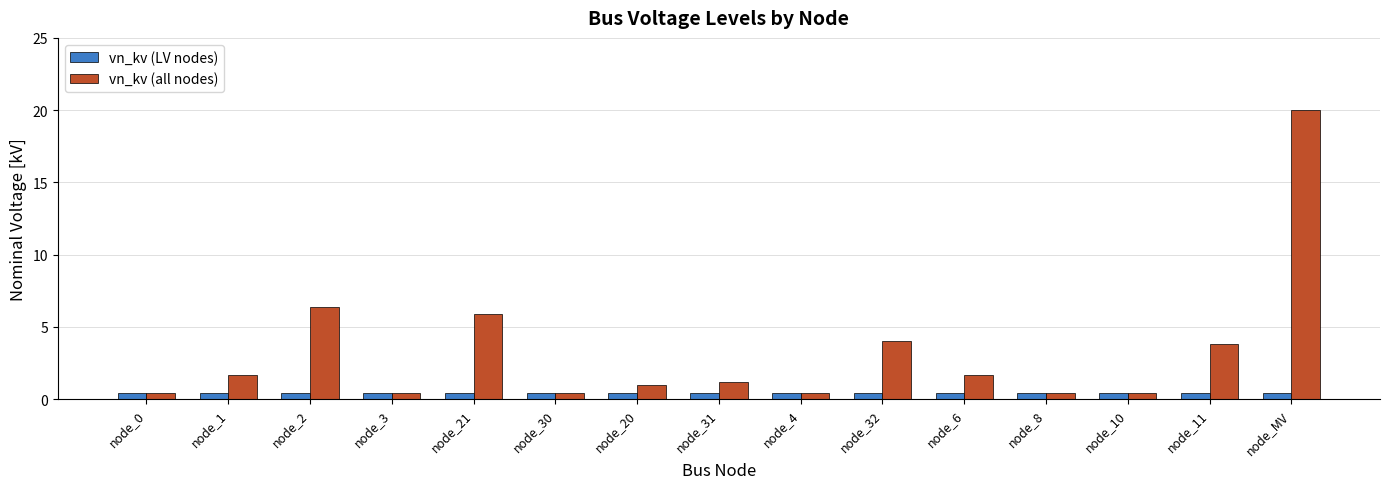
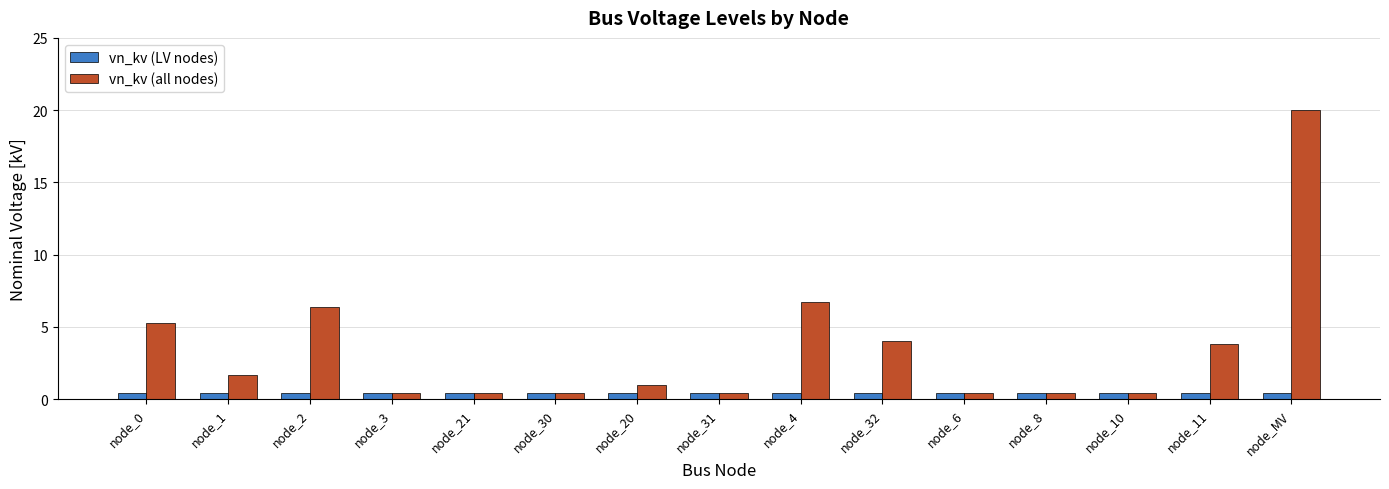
vn_kv (all nodes), node_0: 0.4 -> 5.3
vn_kv (all nodes), node_21: 5.9 -> 0.4
vn_kv (all nodes), node_31: 1.2 -> 0.4
vn_kv (all nodes), node_4: 0.4 -> 6.7
vn_kv (all nodes), node_6: 1.7 -> 0.4
